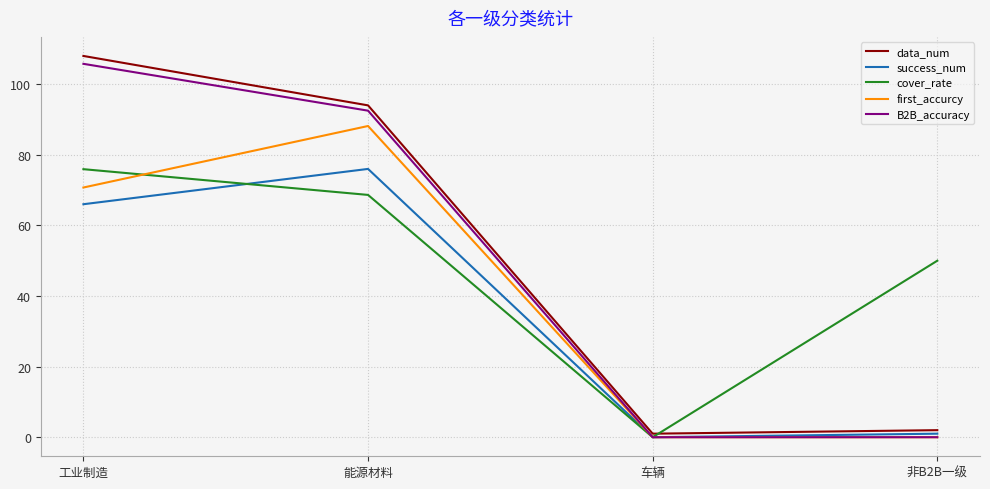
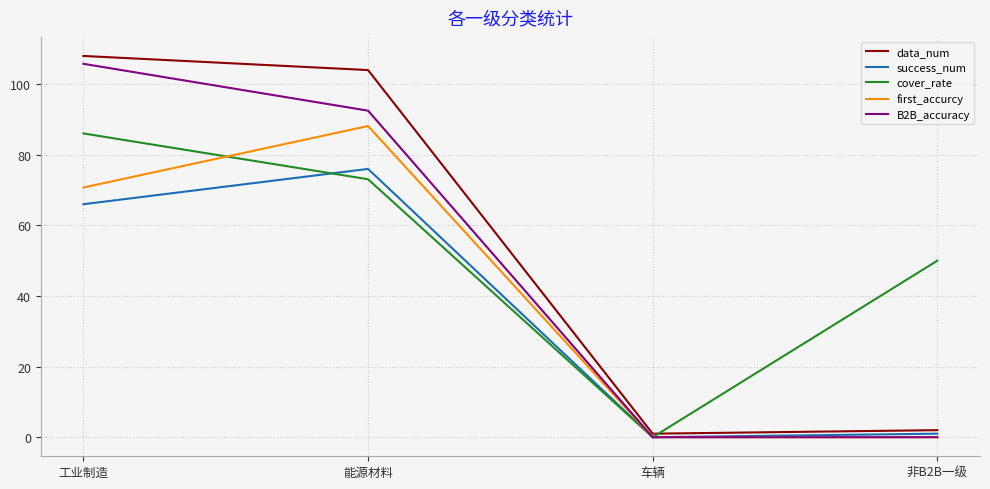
cover_rate, 工业制造: 76 -> 86
data_num, 能源材料: 94 -> 104
cover_rate, 能源材料: 69 -> 73
